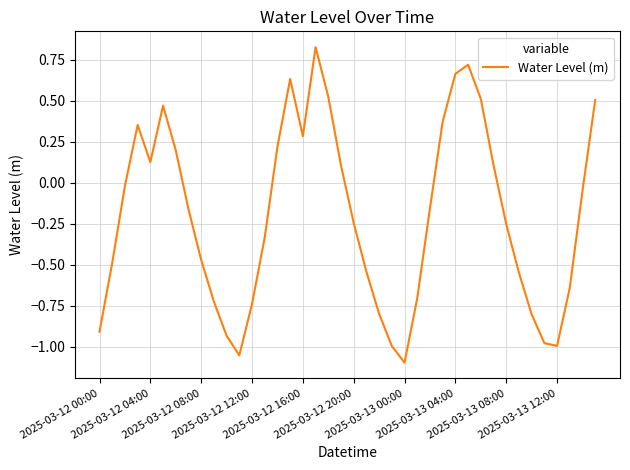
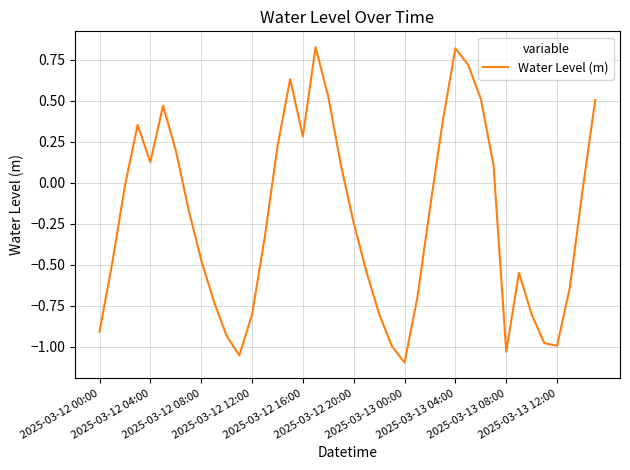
2025-03-12 12:00: -0.74 -> -0.80
2025-03-13 04:00: 0.66 -> 0.82
2025-03-13 08:00: -0.25 -> -1.03
